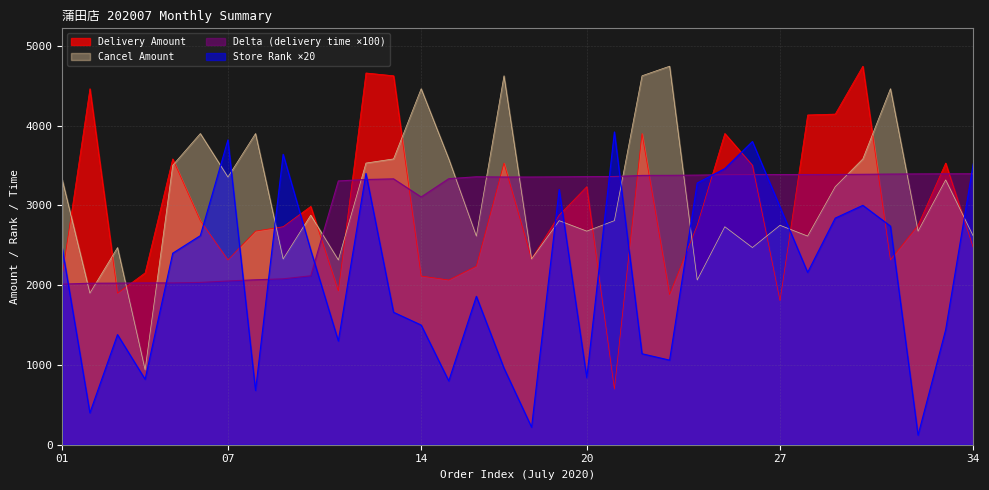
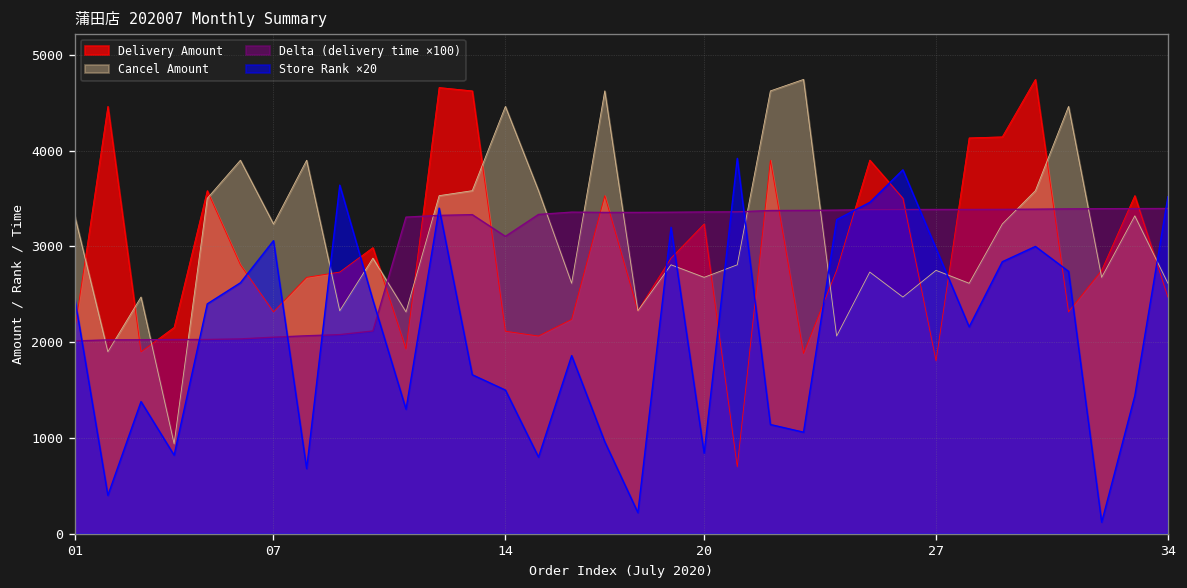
Cancel Amount, 07: 3400 -> 3200
Store Rank ×20, 07: 3800 -> 3100
